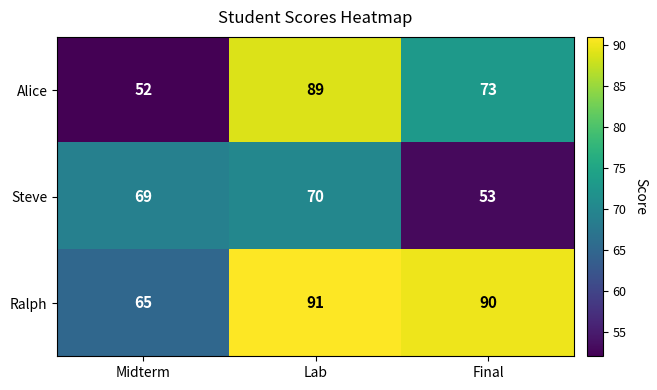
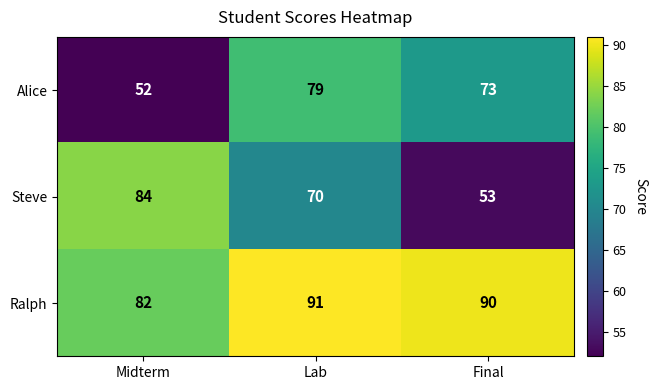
Alice, Lab: 89 -> 79
Steve, Midterm: 69 -> 84
Ralph, Midterm: 65 -> 82
